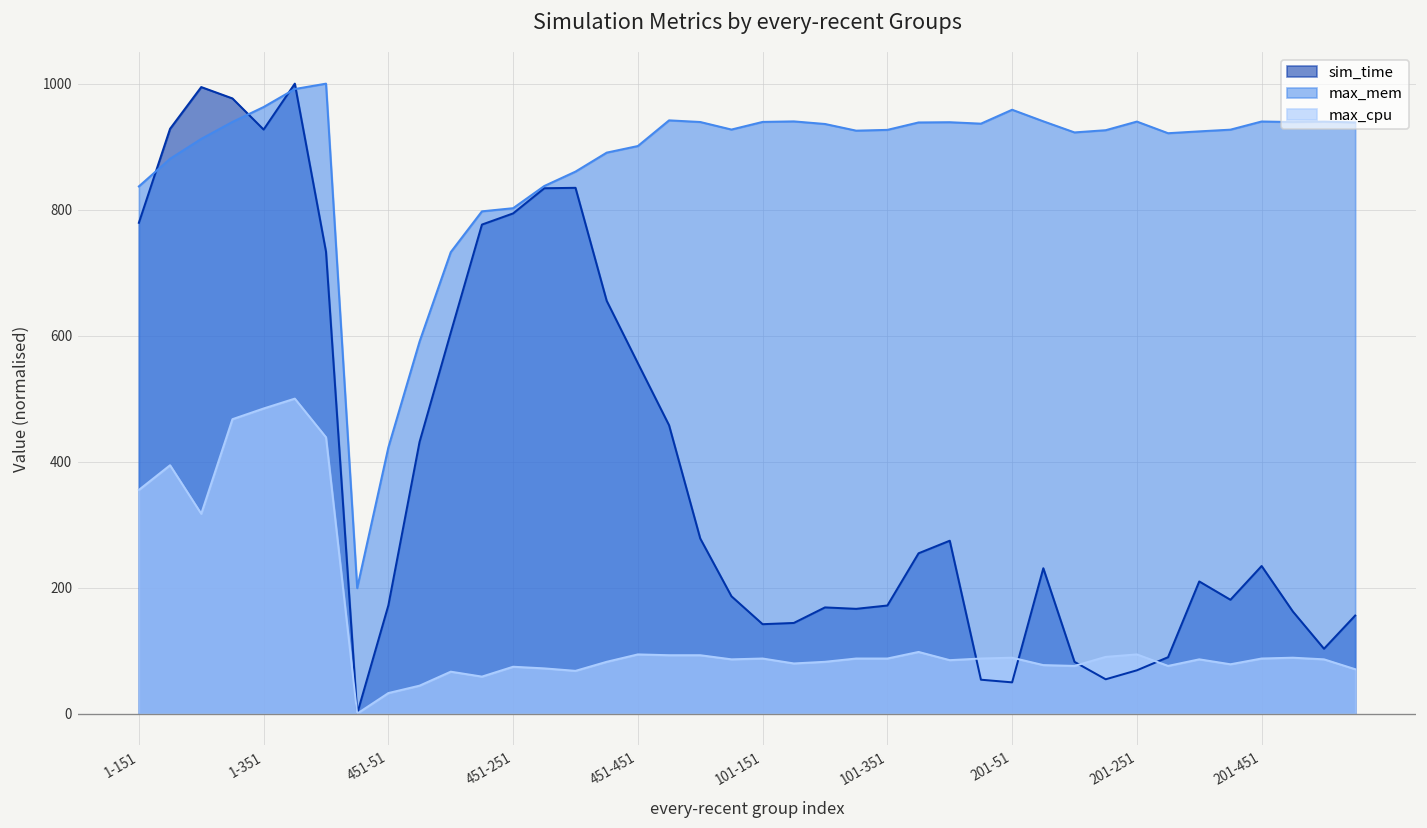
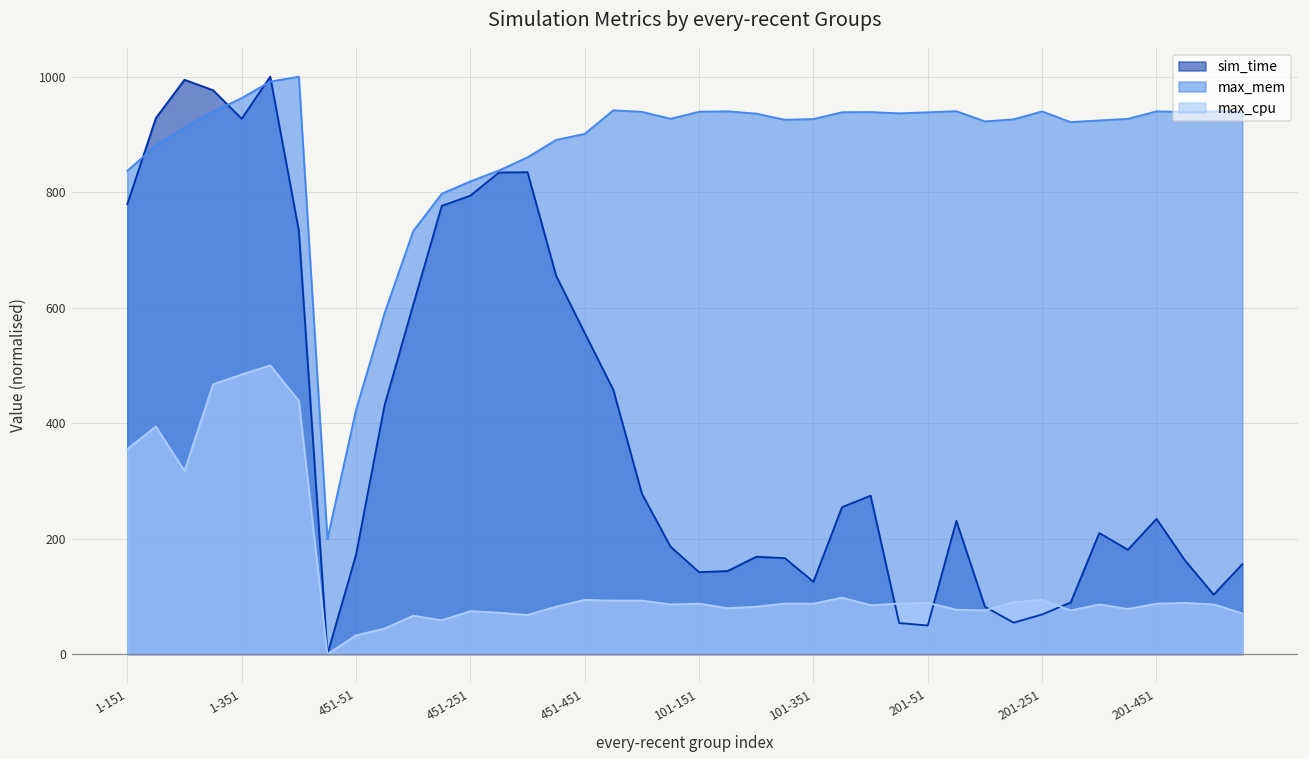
max_mem, 451-251: 800 -> 820
sim_time, 101-351: 170 -> 130
max_mem, 201-51: 960 -> 940
